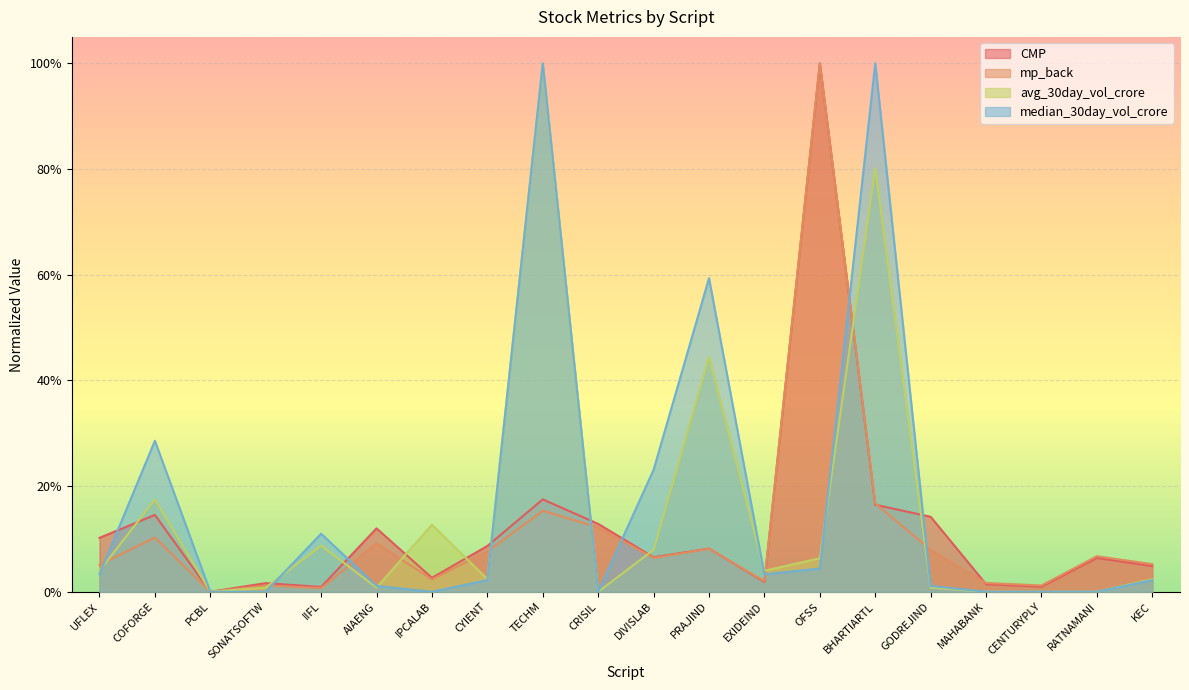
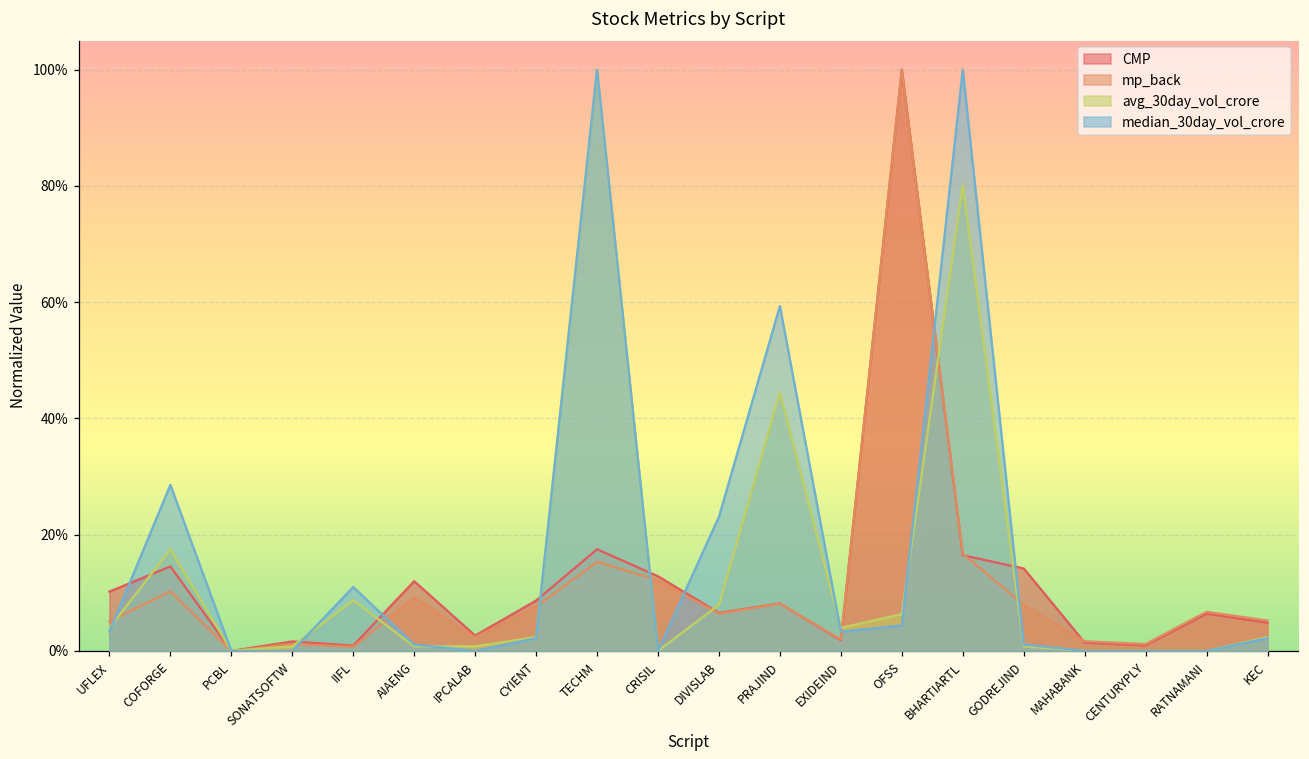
avg_30day_vol_crore, IPCALAB: 13% -> 1%
